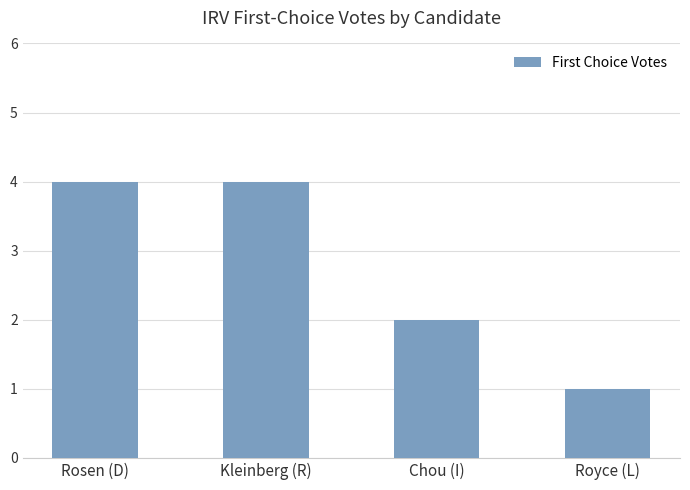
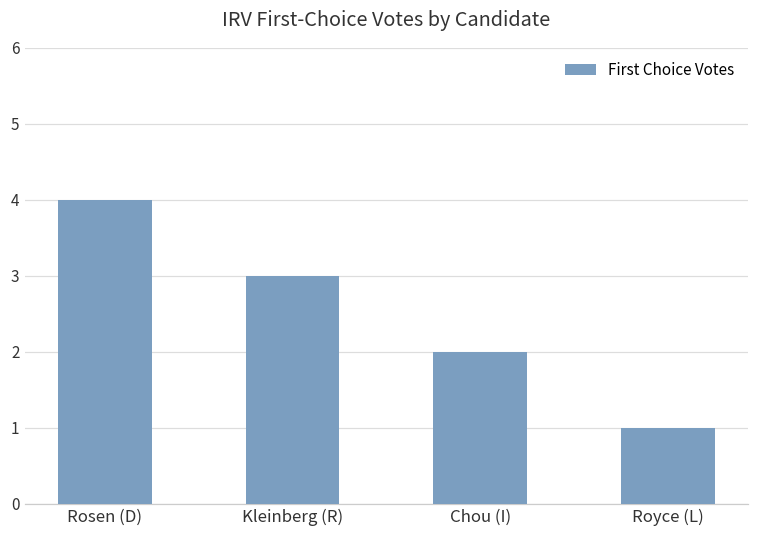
Kleinberg (R): 4 -> 3
